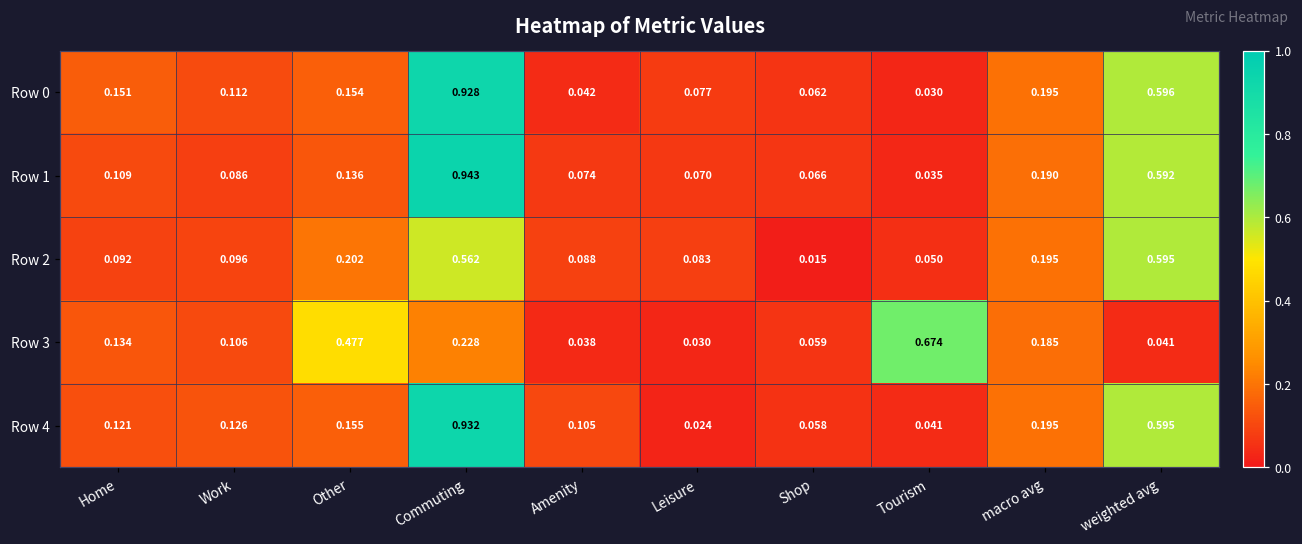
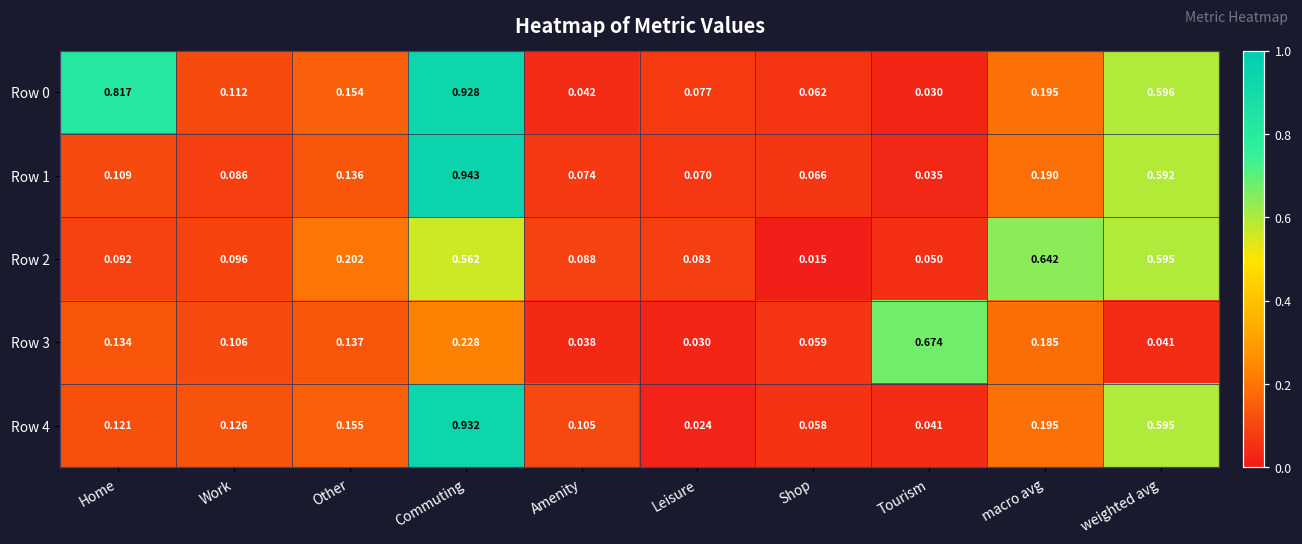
Row 0, Home: 0.151 -> 0.817
Row 2, macro avg: 0.195 -> 0.642
Row 3, Other: 0.477 -> 0.137
